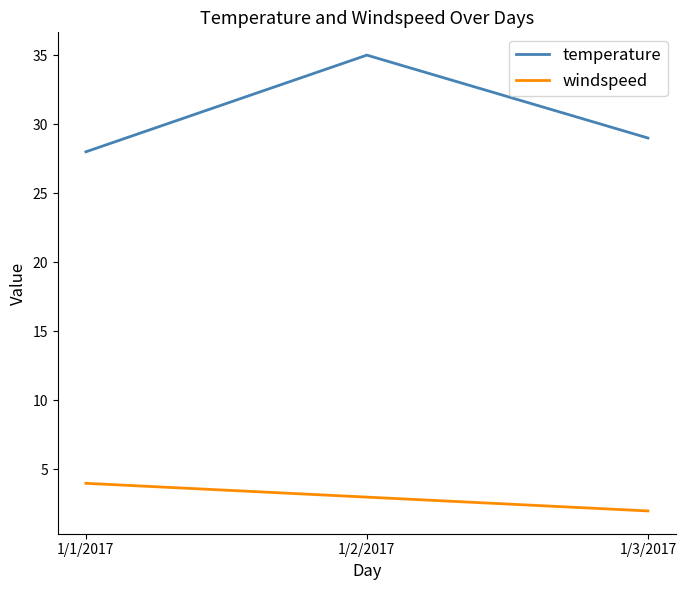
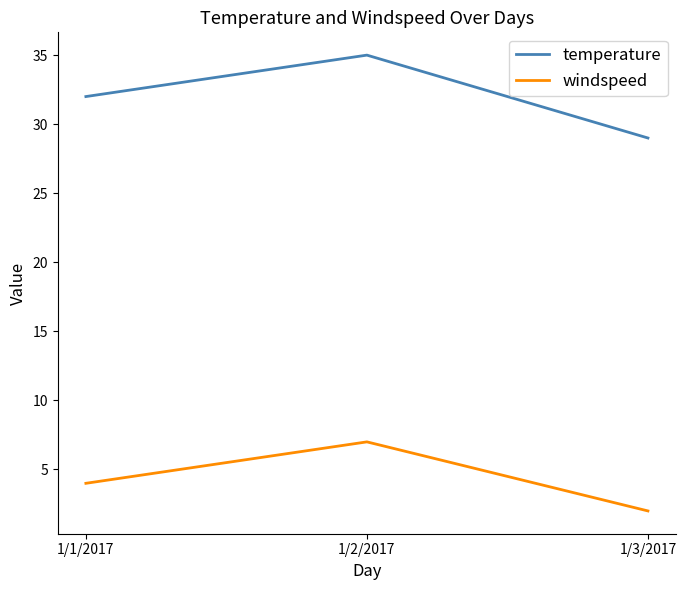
temperature, 1/1/2017: 28 -> 32
windspeed, 1/2/2017: 3 -> 7
